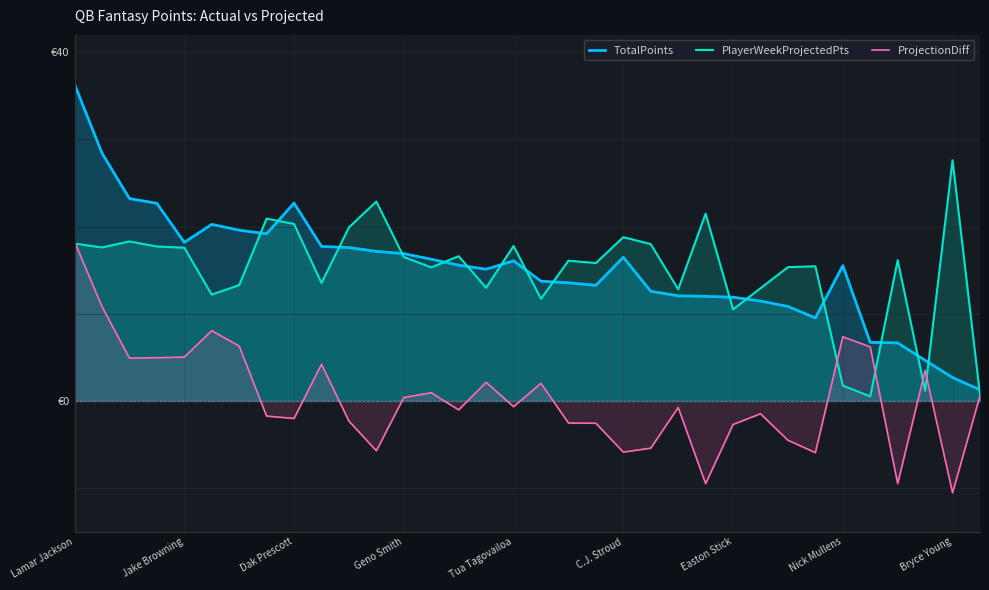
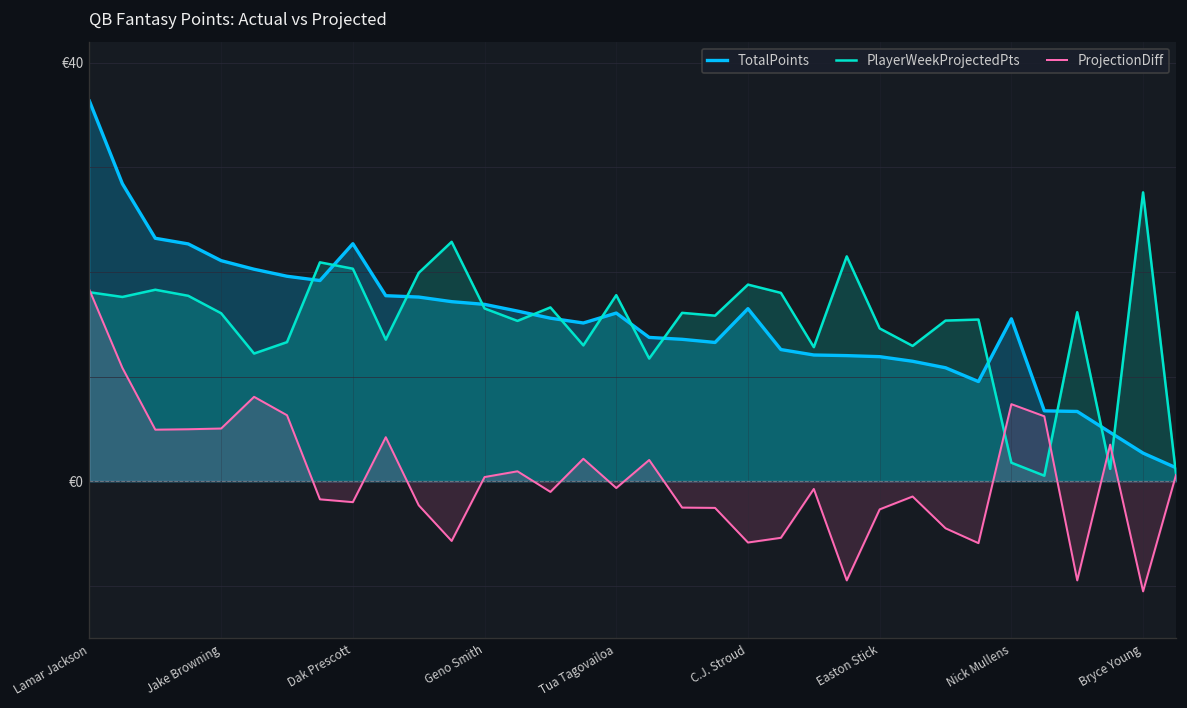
TotalPoints, Jake Browning: €18 -> €21
PlayerWeekProjectedPts, Jake Browning: €18 -> €16
PlayerWeekProjectedPts, Easton Stick: €11 -> €15
